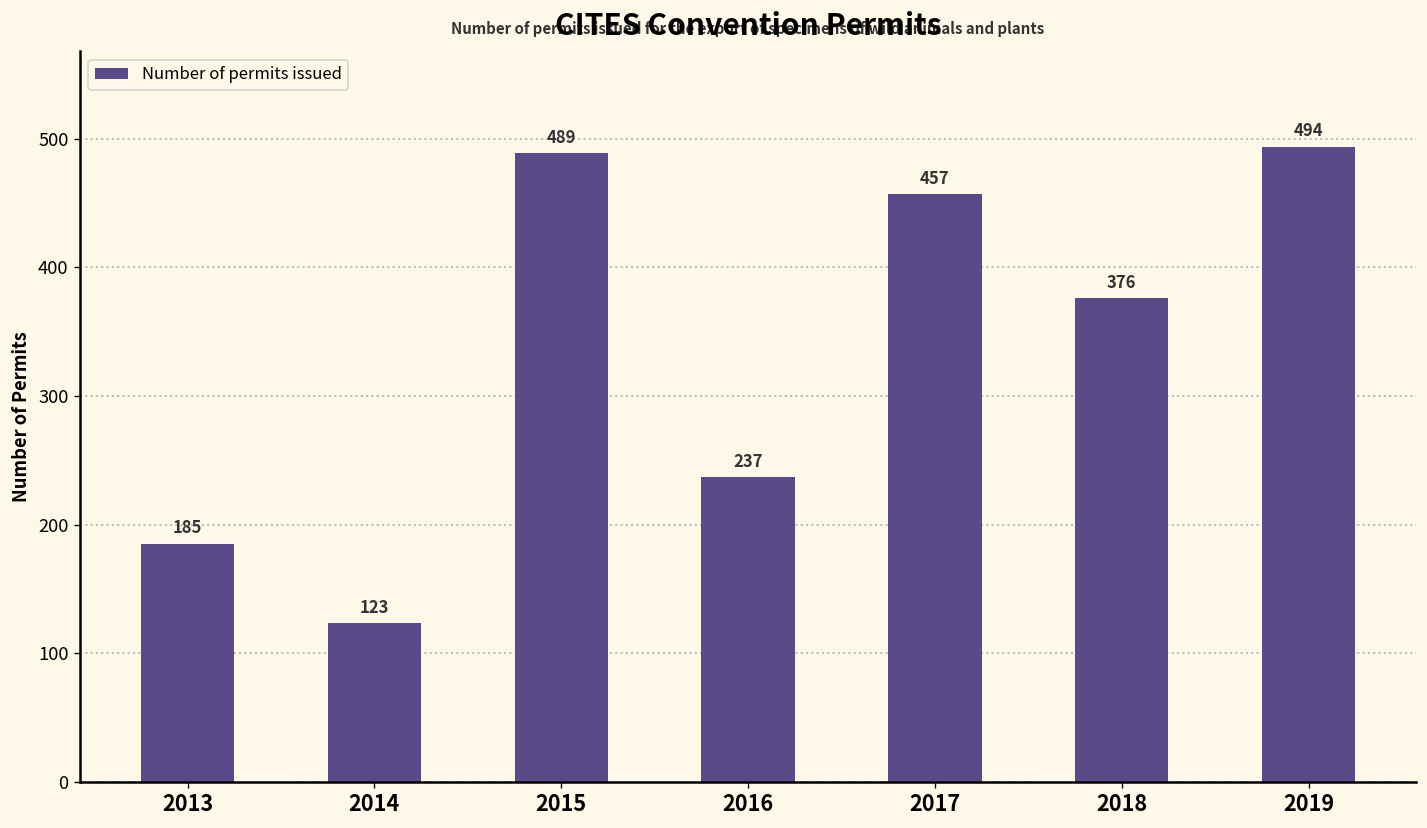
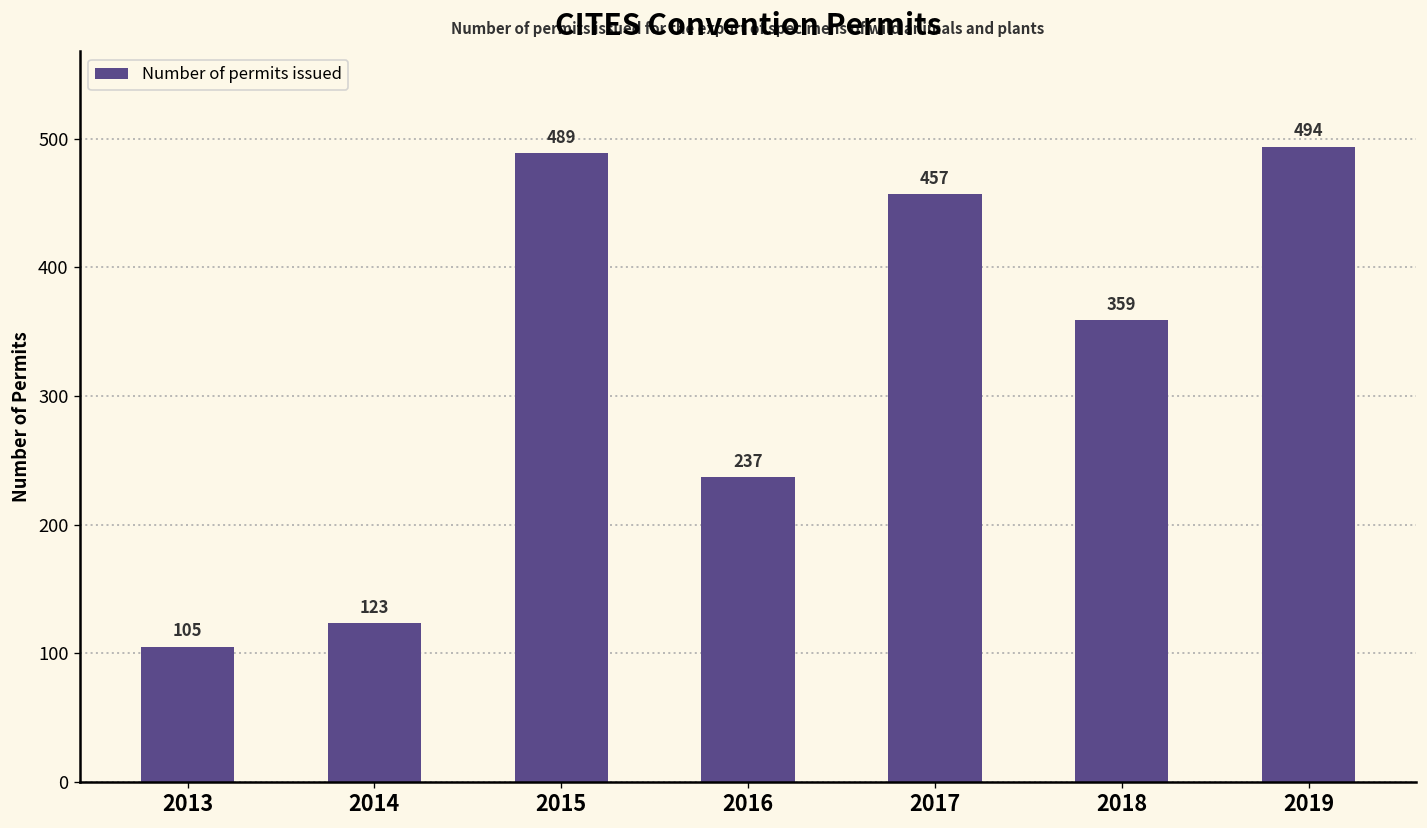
2013: 185 -> 105
2018: 376 -> 359
